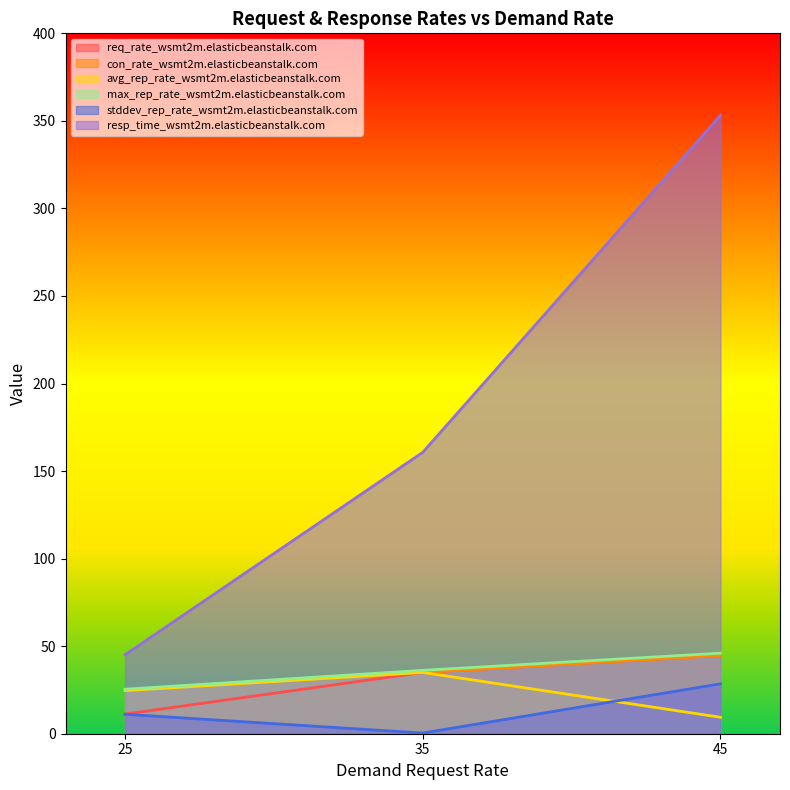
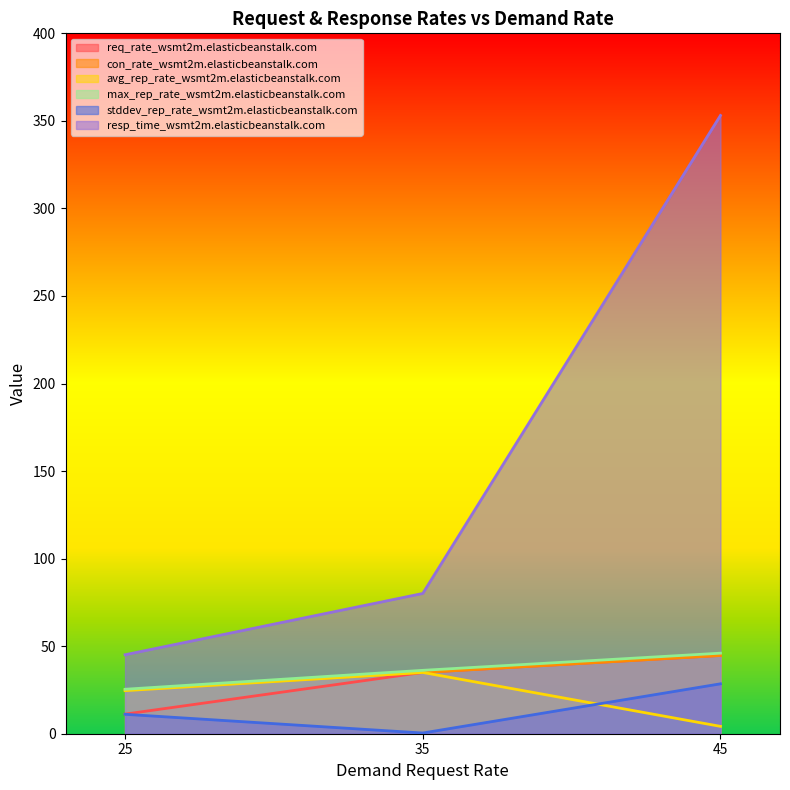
resp_time_wsmt2m.elasticbeanstalk.com, 35: 161 -> 80
avg_rep_rate_wsmt2m.elasticbeanstalk.com, 45: 9 -> 4
